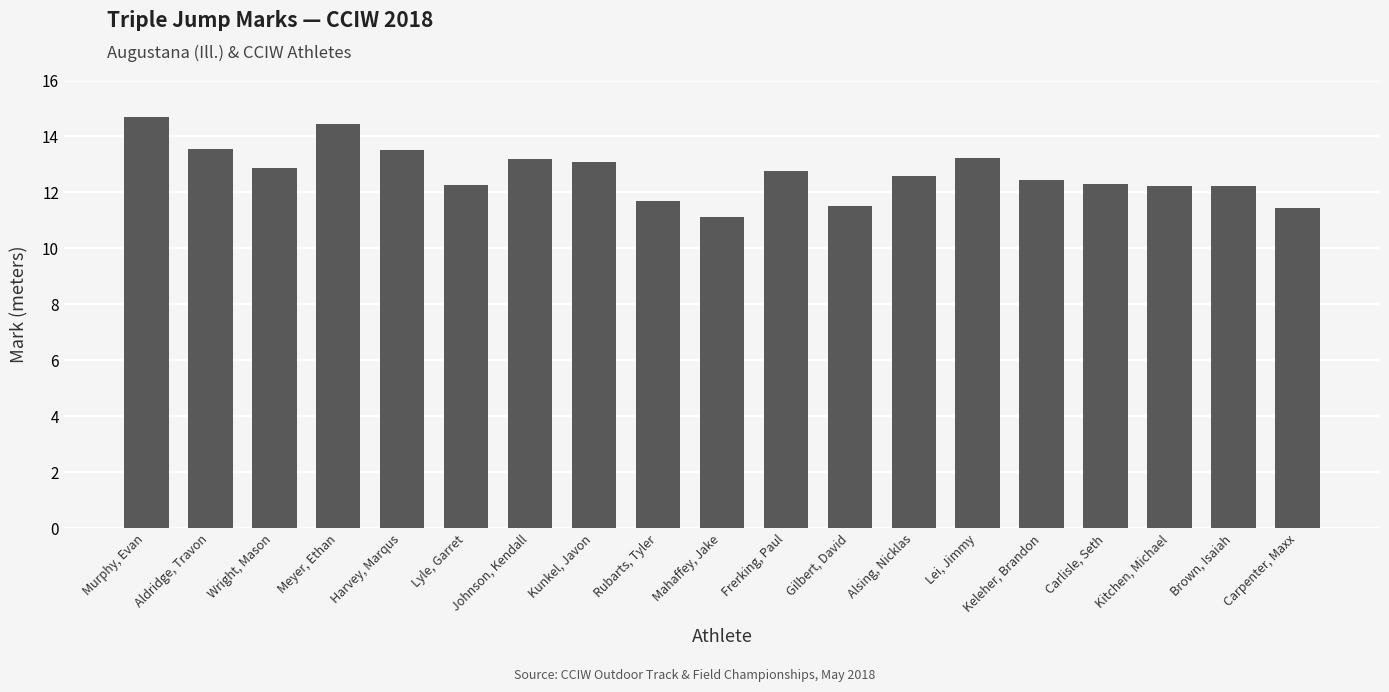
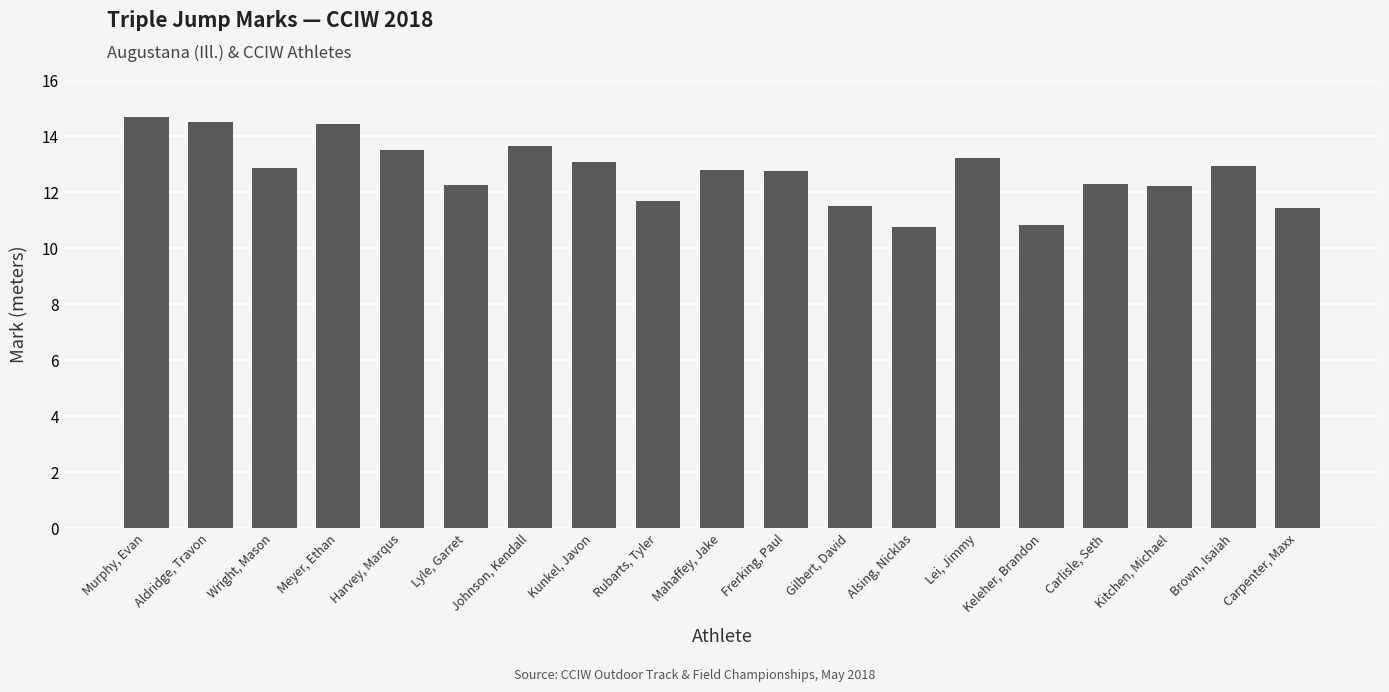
Aldridge, Travon: 13.6 -> 14.5
Johnson, Kendall: 13.2 -> 13.7
Mahaffey, Jake: 11.1 -> 12.8
Alsing, Nicklas: 12.6 -> 10.8
Keleher, Brandon: 12.4 -> 10.8
Brown, Isaiah: 12.2 -> 13.0
